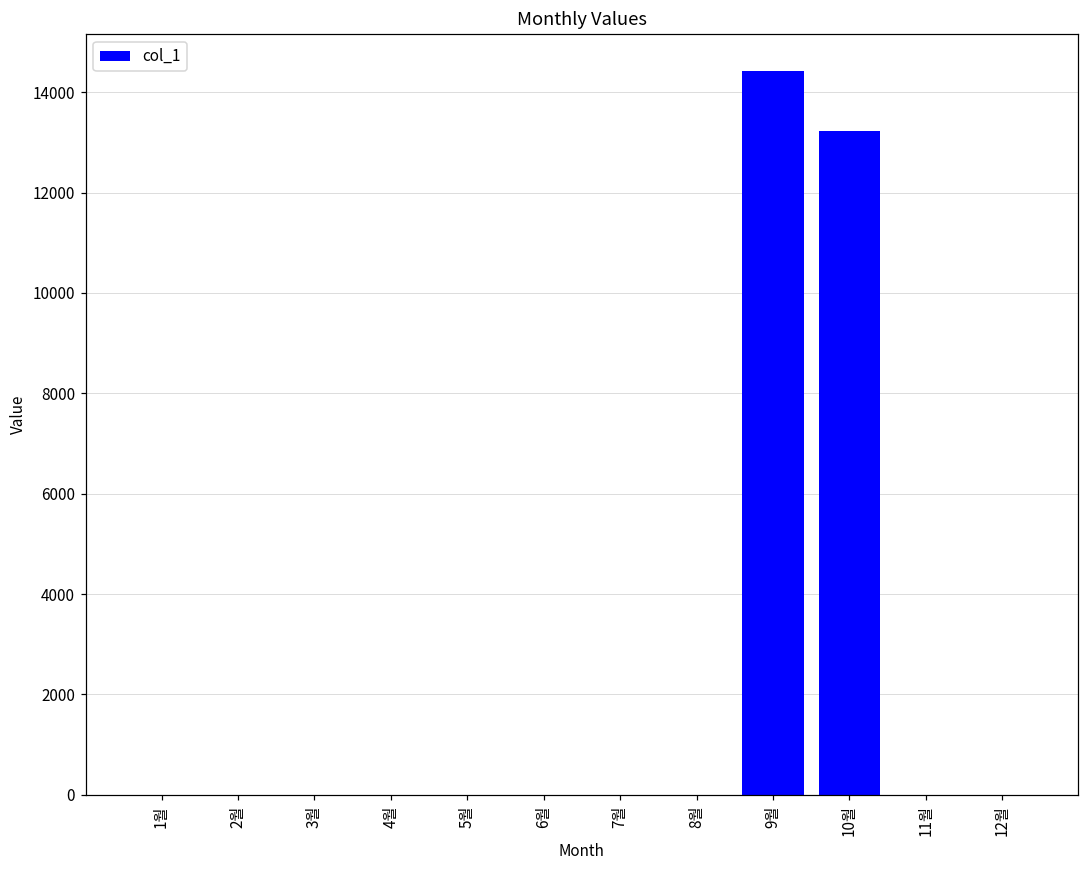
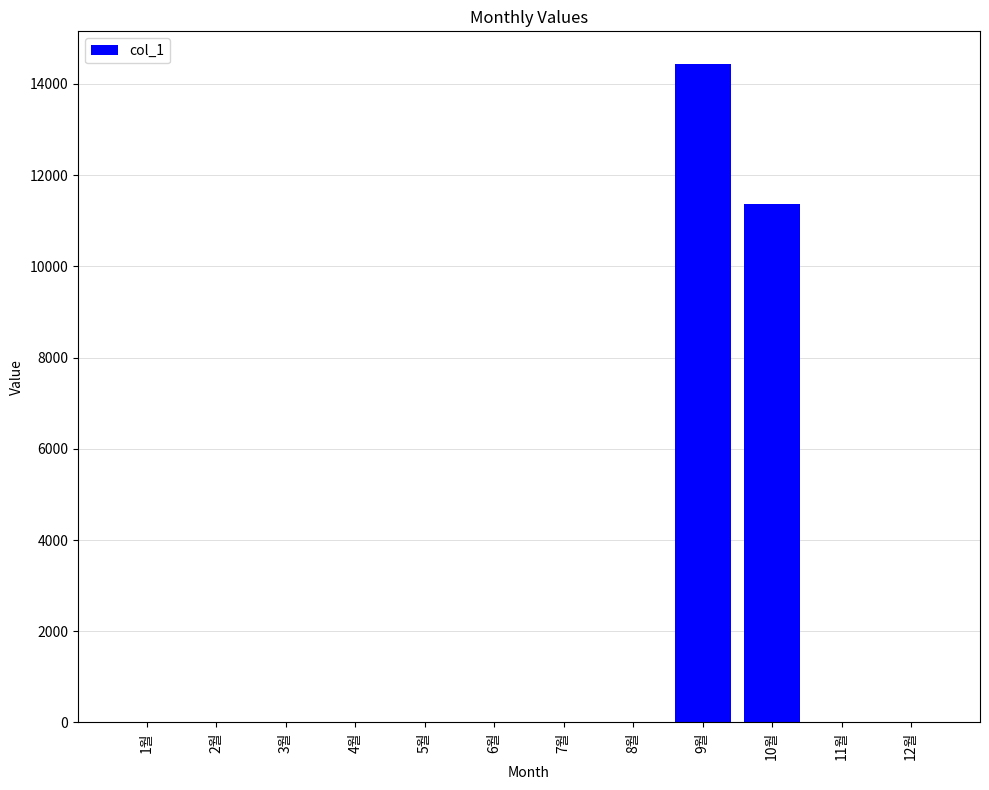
10월: 13200 -> 11400
